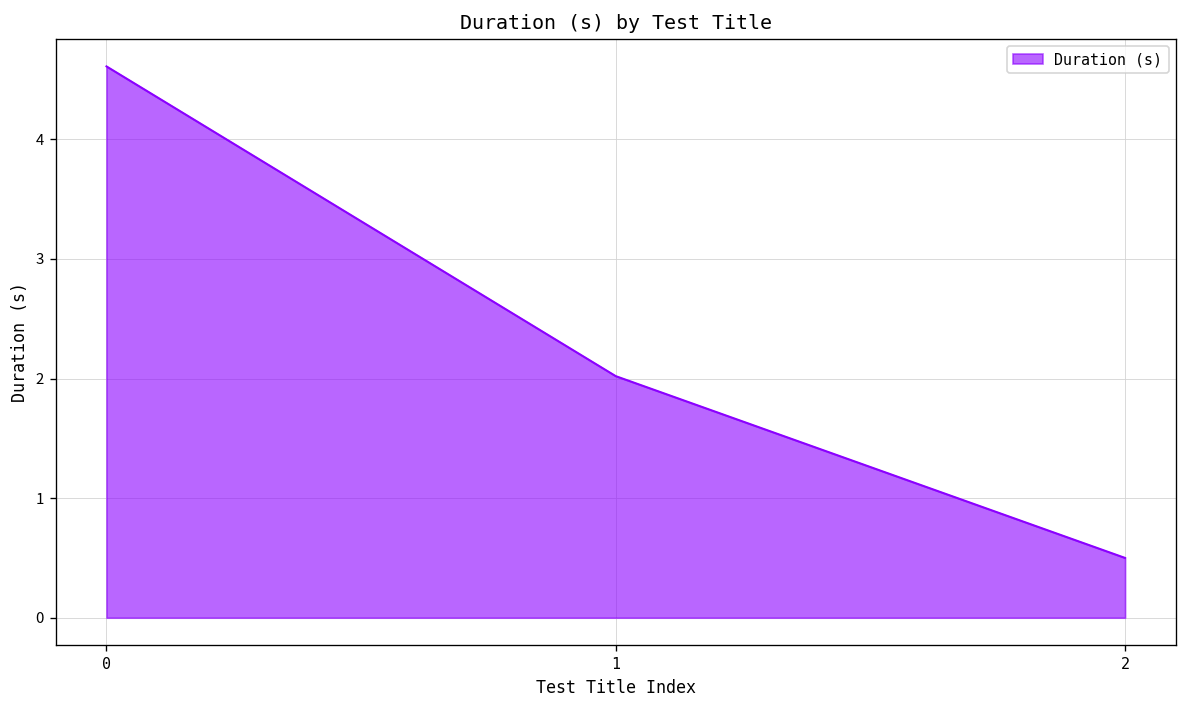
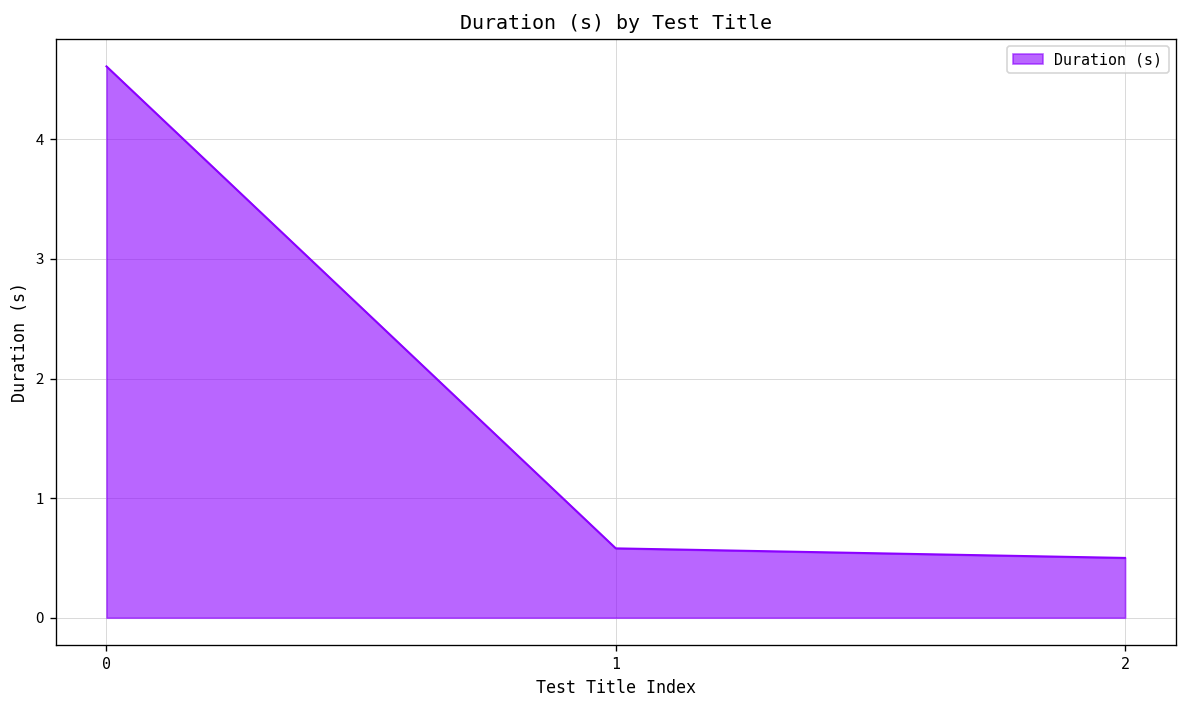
1: 2.0 -> 0.6
